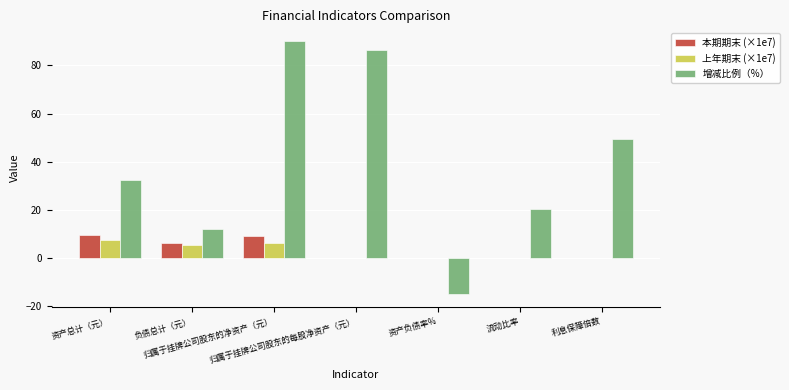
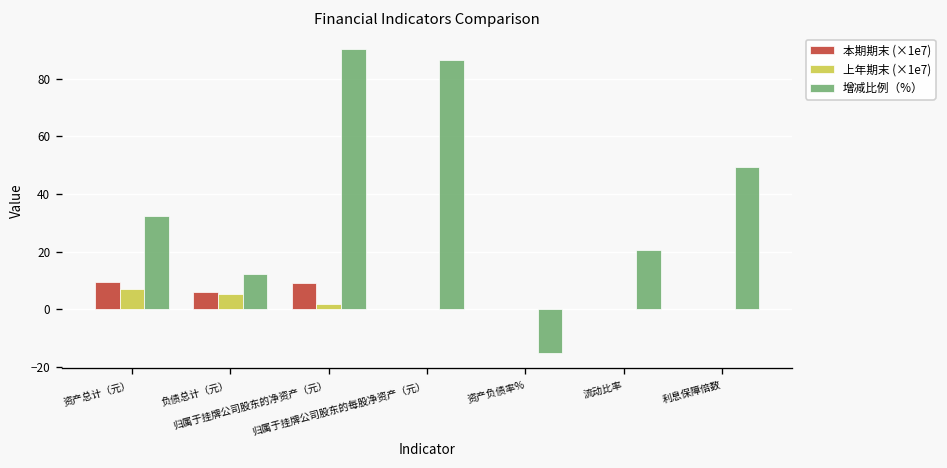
上年期末 (×1e7), 归属于挂牌公司股东的净资产（元）: 6 -> 2
